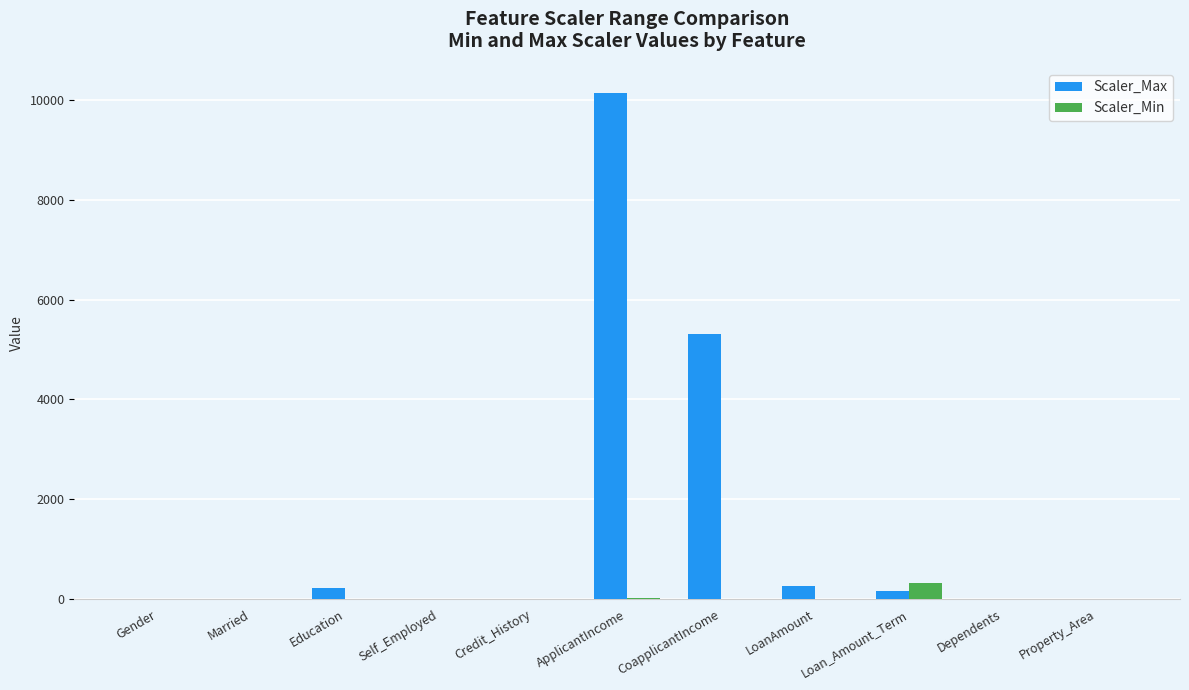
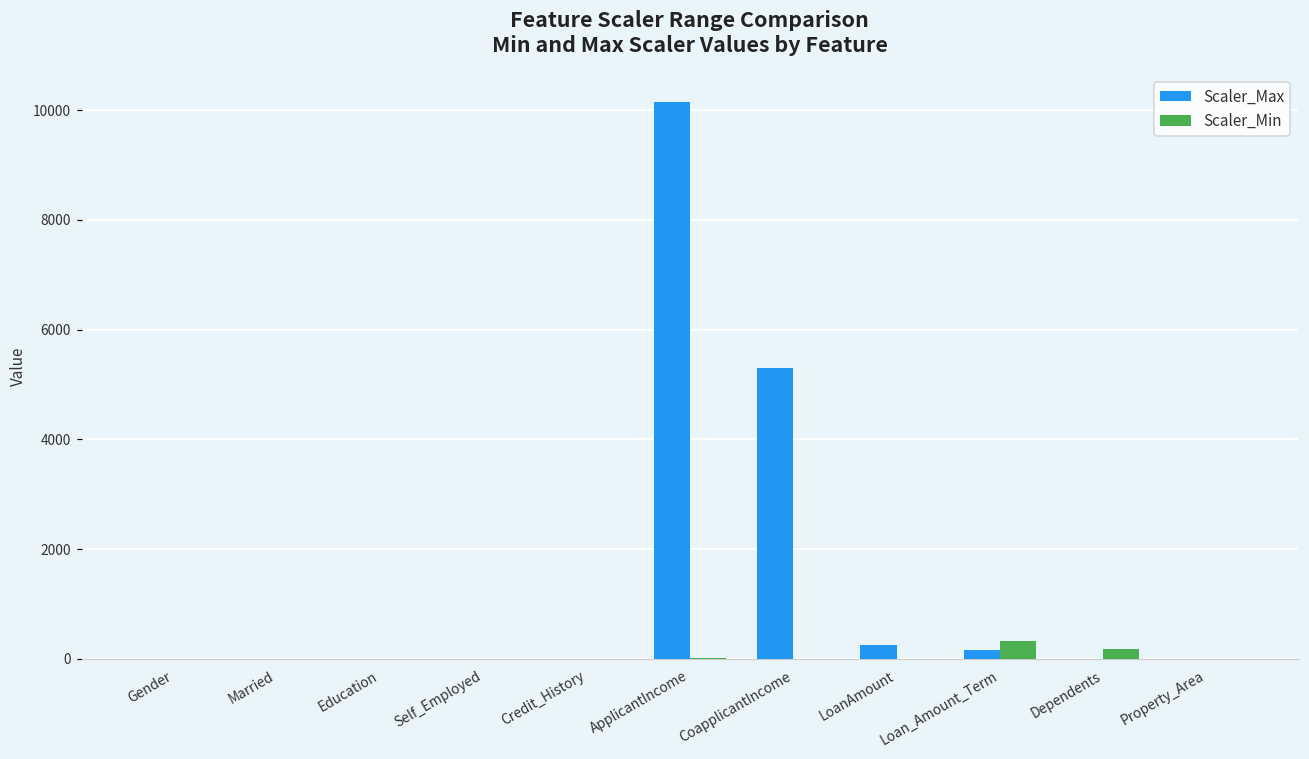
Scaler_Max, Education: 200 -> 0
Scaler_Min, Dependents: 0 -> 200
